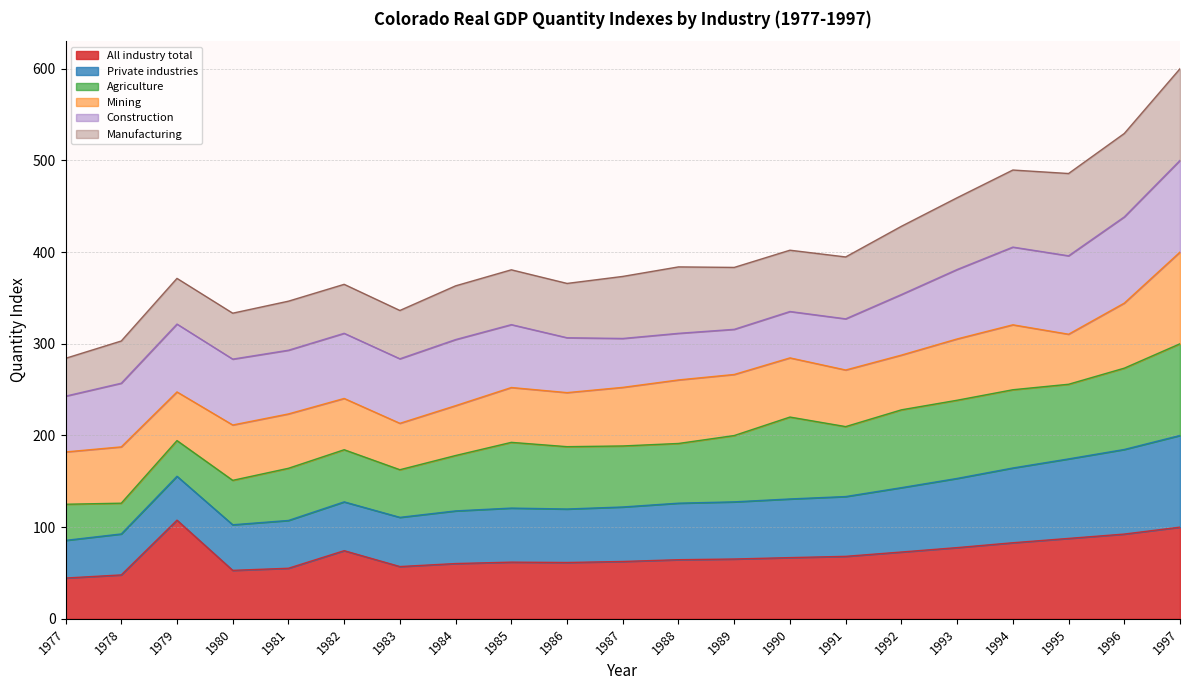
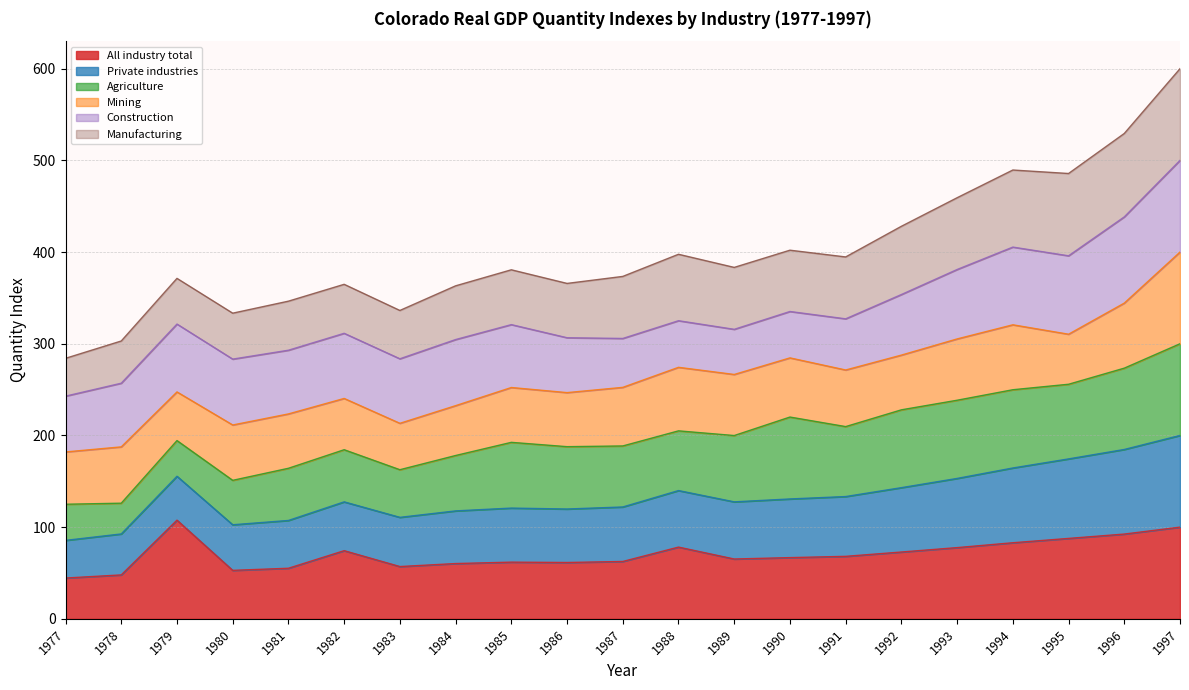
All industry total, 1988: 60 -> 80
